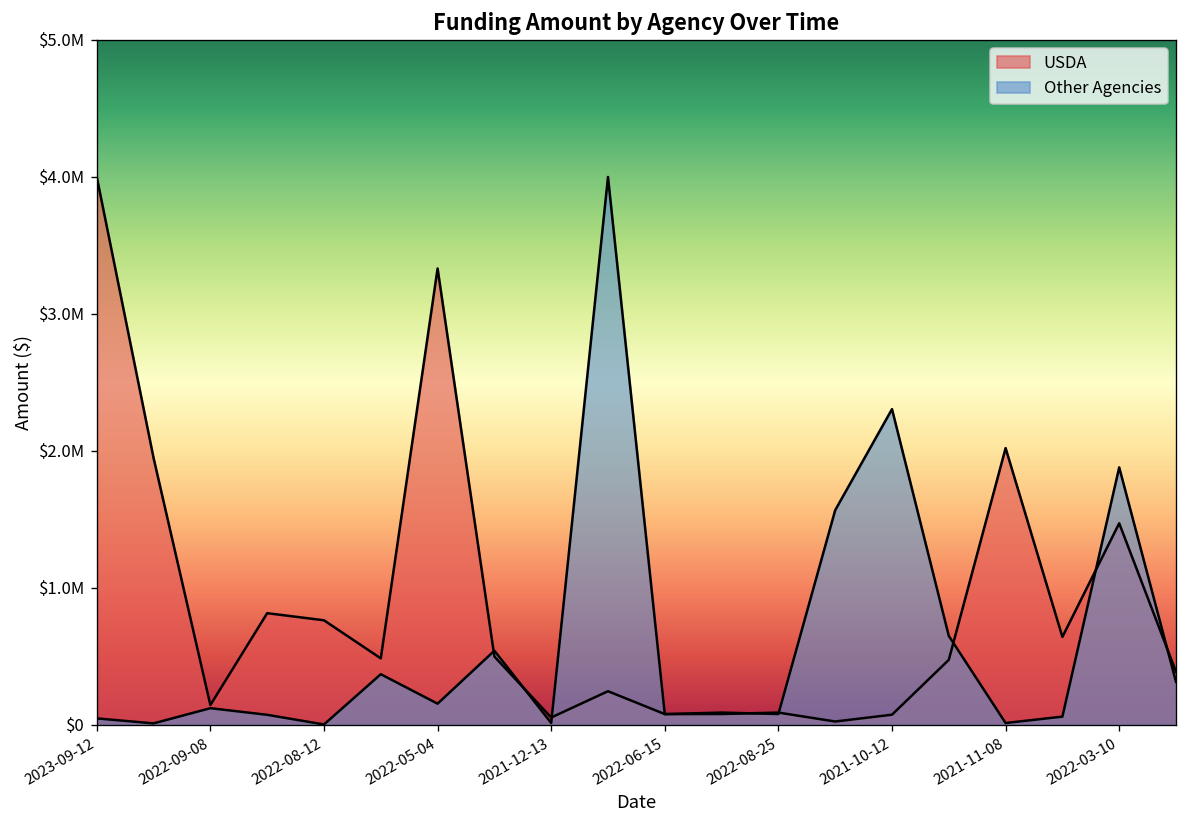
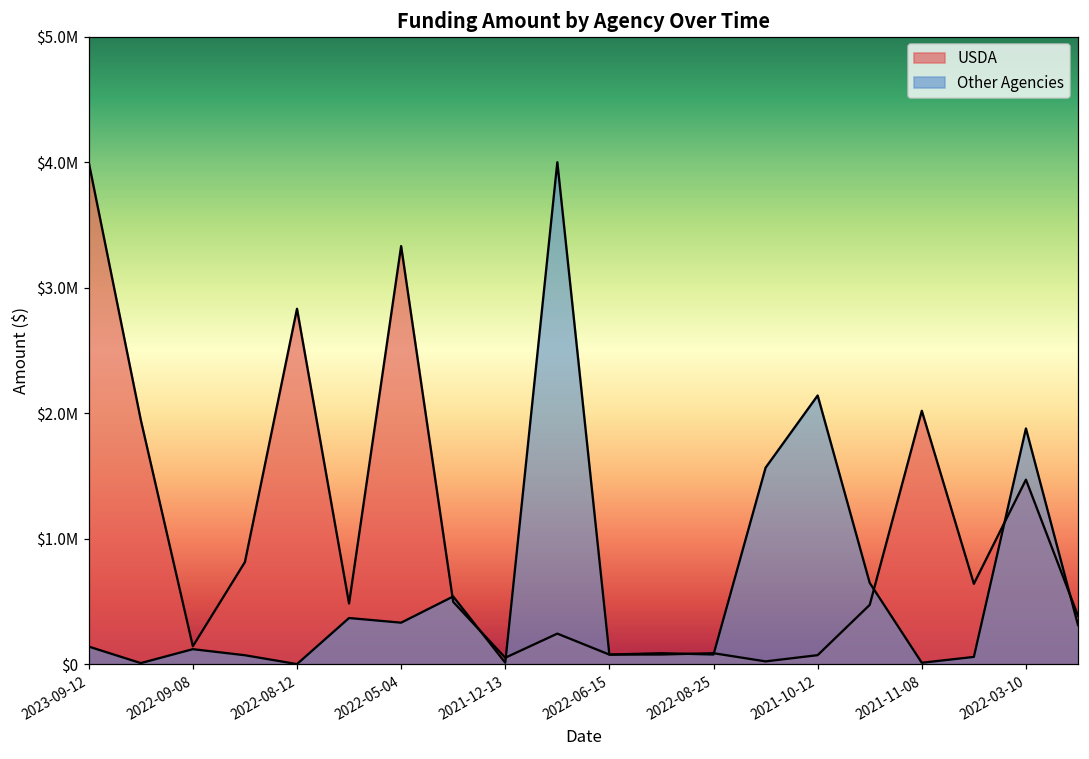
Other Agencies, 2023-09-12: $50000 -> $140000
USDA, 2022-08-12: $760000 -> $2830000
Other Agencies, 2022-05-04: $150000 -> $330000
Other Agencies, 2021-10-12: $2310000 -> $2140000
